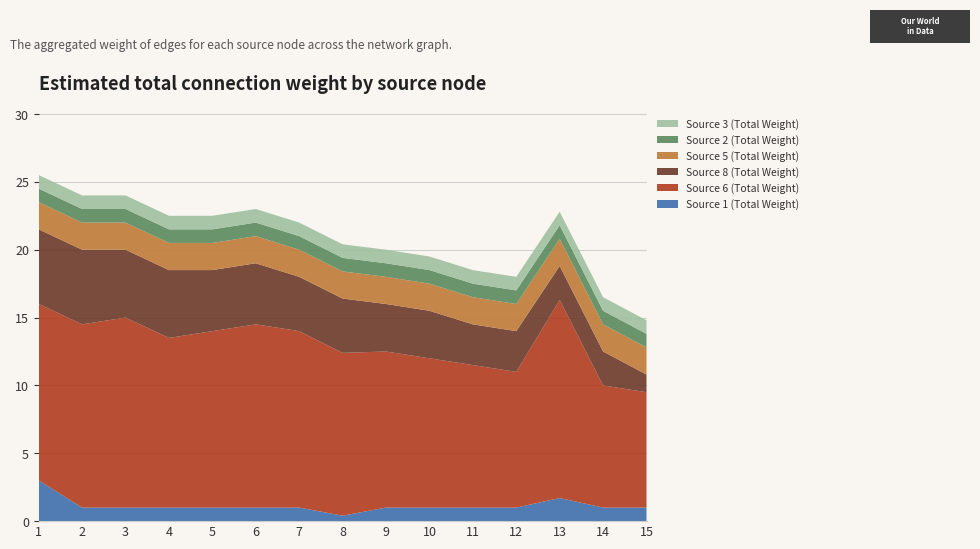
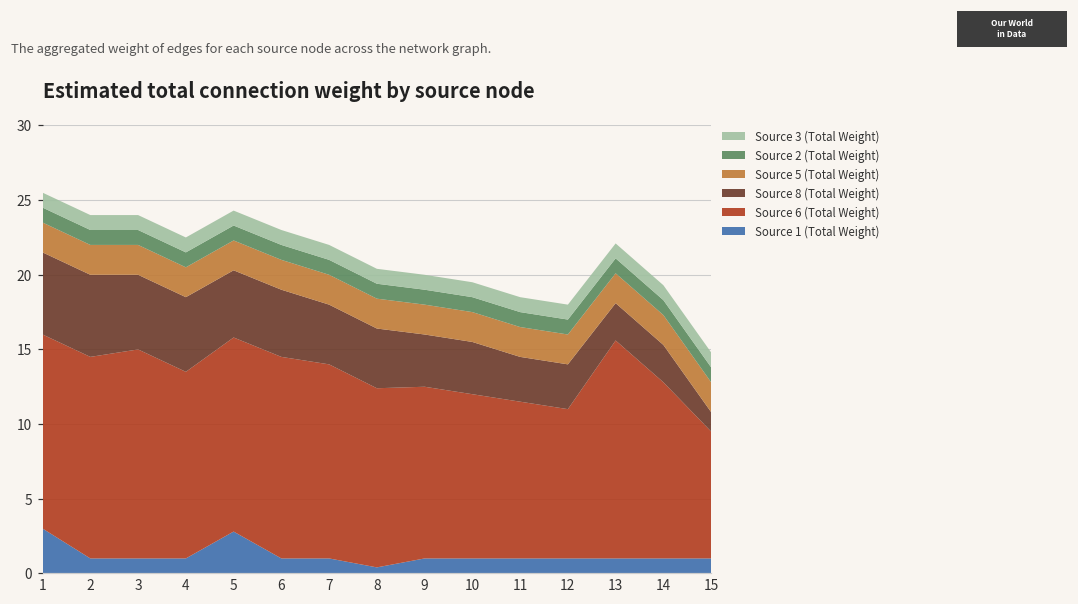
Source 1 (Total Weight), 5: 1.0 -> 2.8
Source 1 (Total Weight), 13: 1.7 -> 1.0
Source 6 (Total Weight), 14: 9.0 -> 11.8
